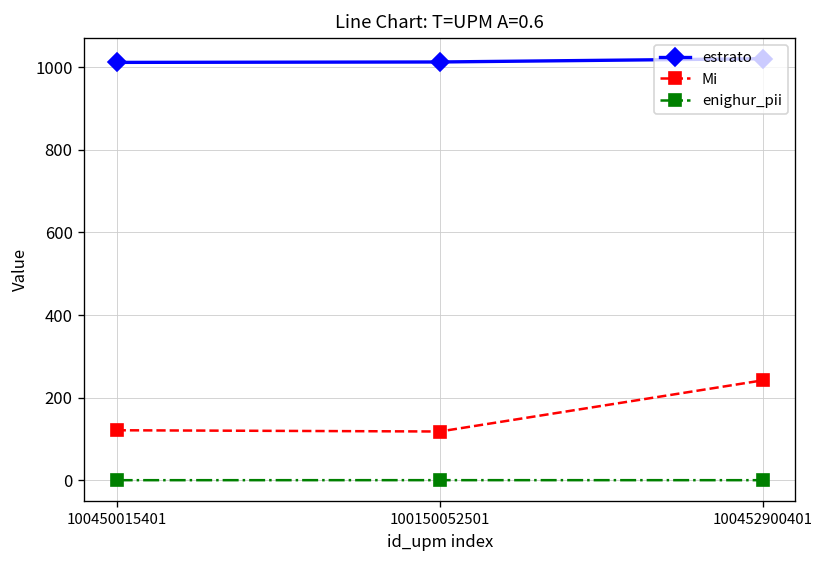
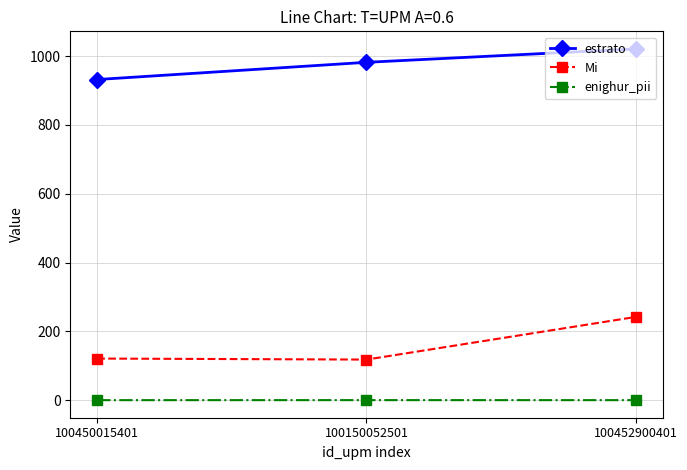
estrato, 100450015401: 1010 -> 930
estrato, 100150052501: 1010 -> 980
